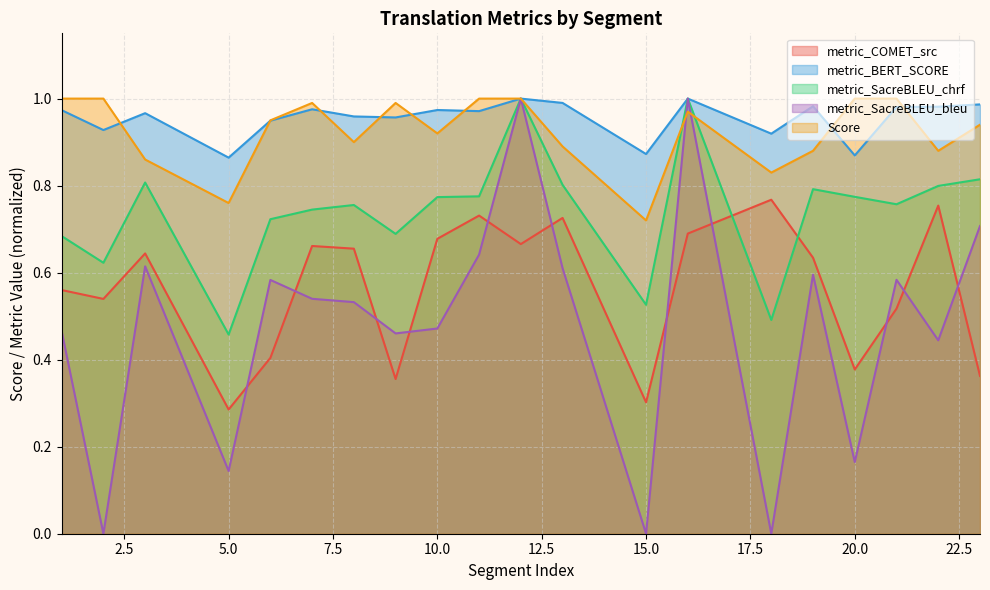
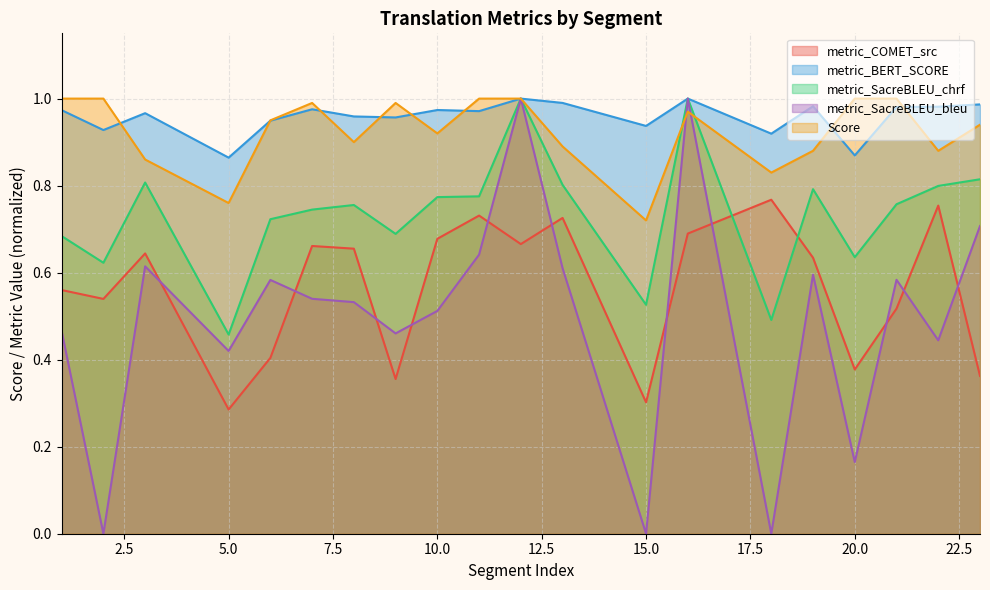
metric_SacreBLEU_bleu, 5.0: 0.14 -> 0.42
metric_SacreBLEU_bleu, 10.0: 0.47 -> 0.51
metric_BERT_SCORE, 15.0: 0.87 -> 0.94
metric_SacreBLEU_chrf, 20.0: 0.77 -> 0.64
